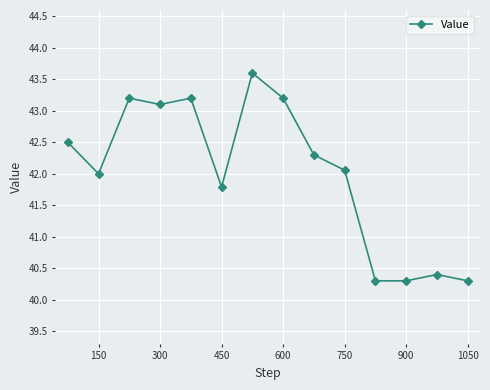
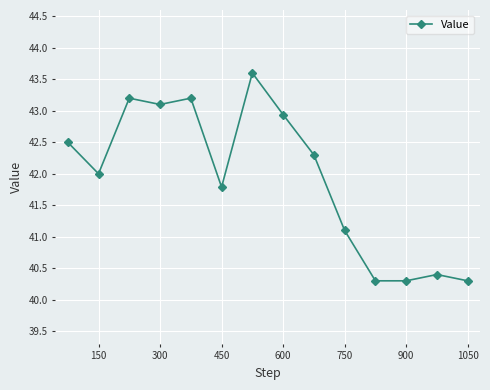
600: 43.2 -> 42.9
750: 42.1 -> 41.1
